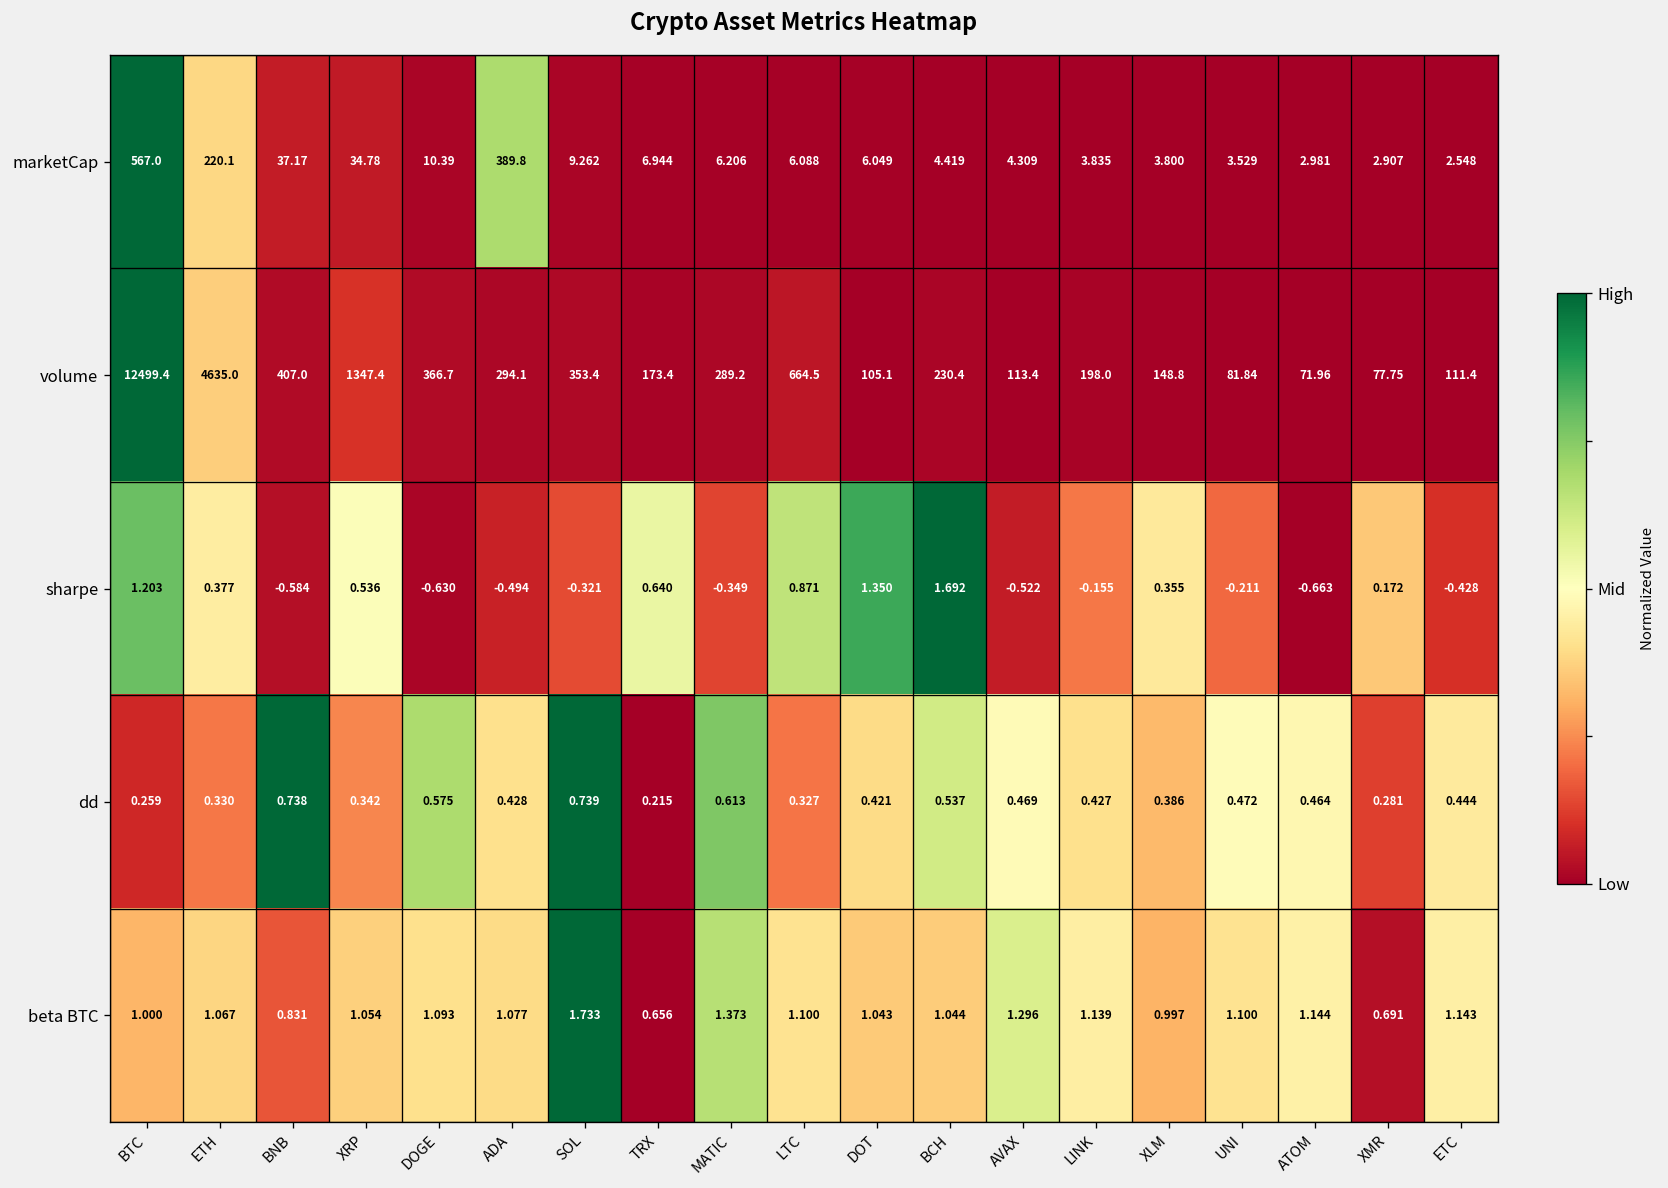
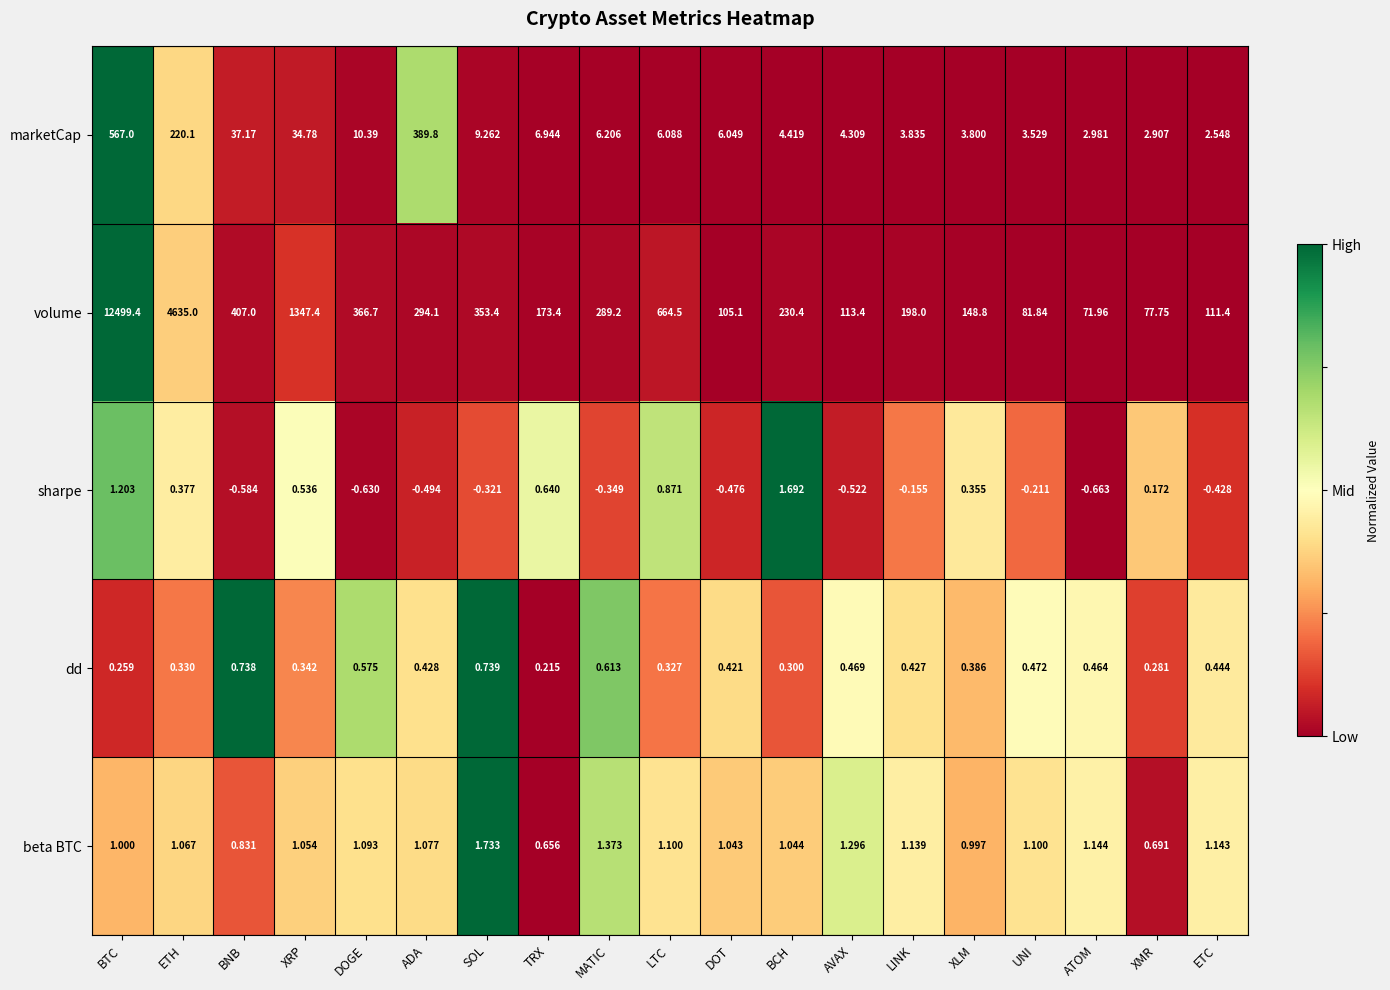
sharpe, DOT: 1.350 -> -0.476
dd, BCH: 0.537 -> 0.300
